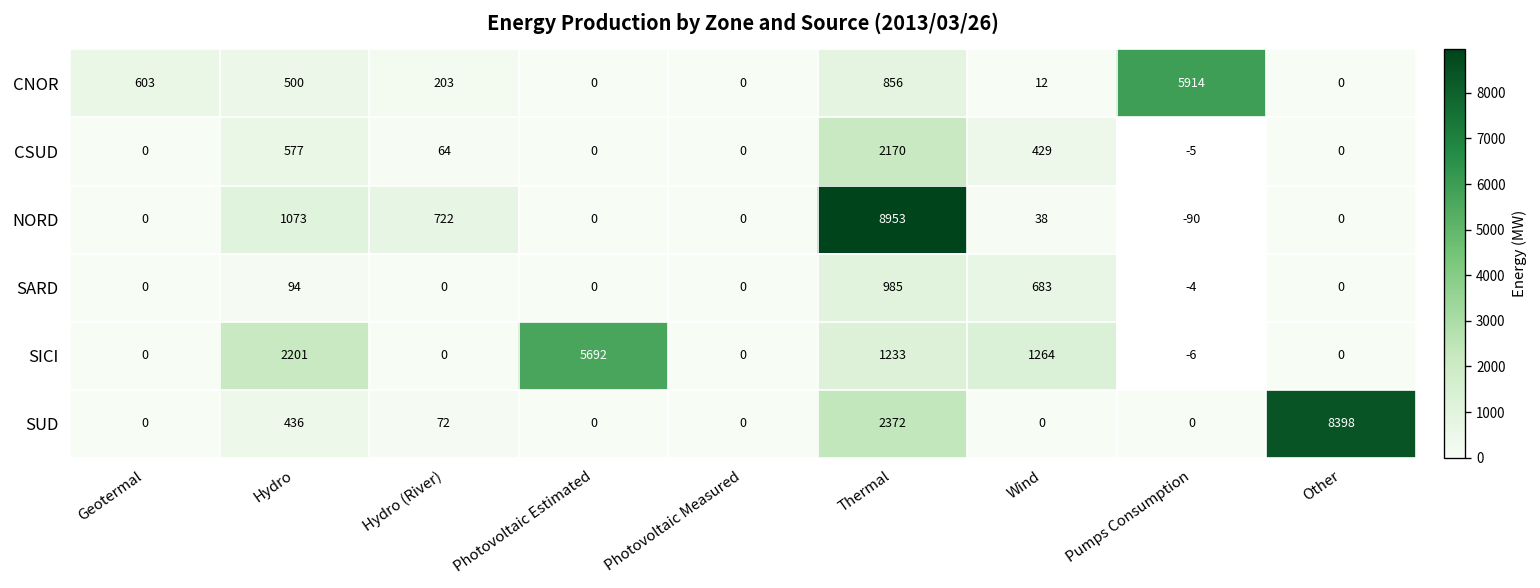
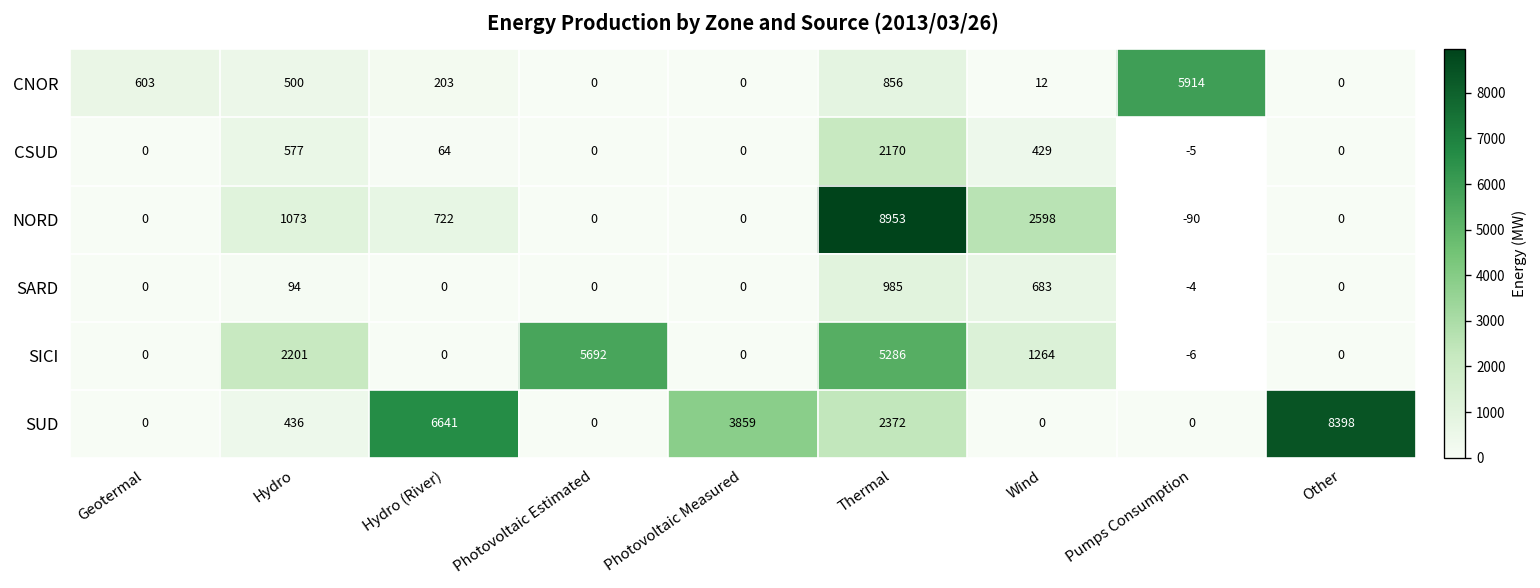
NORD, Wind: 38 -> 2598
SICI, Thermal: 1233 -> 5286
SUD, Hydro (River): 72 -> 6641
SUD, Photovoltaic Measured: 0 -> 3859
